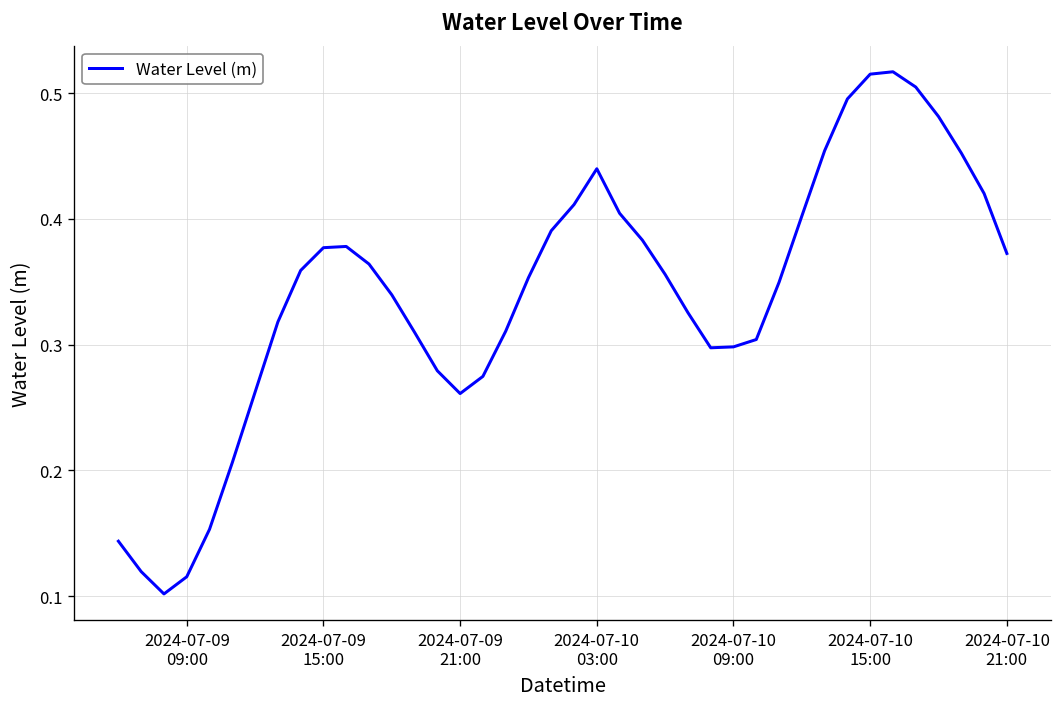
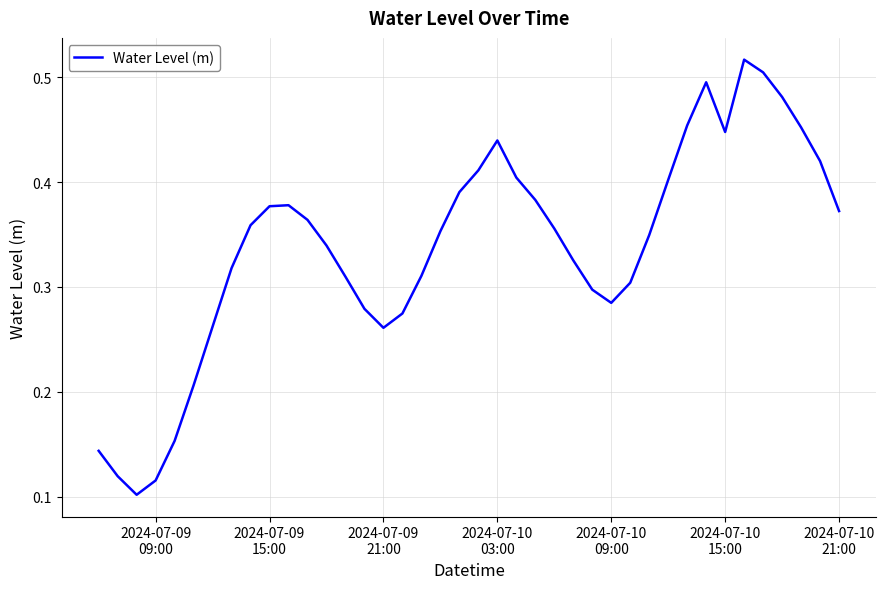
2024-07-10 09:00: 0.298 -> 0.285
2024-07-10 15:00: 0.515 -> 0.448
